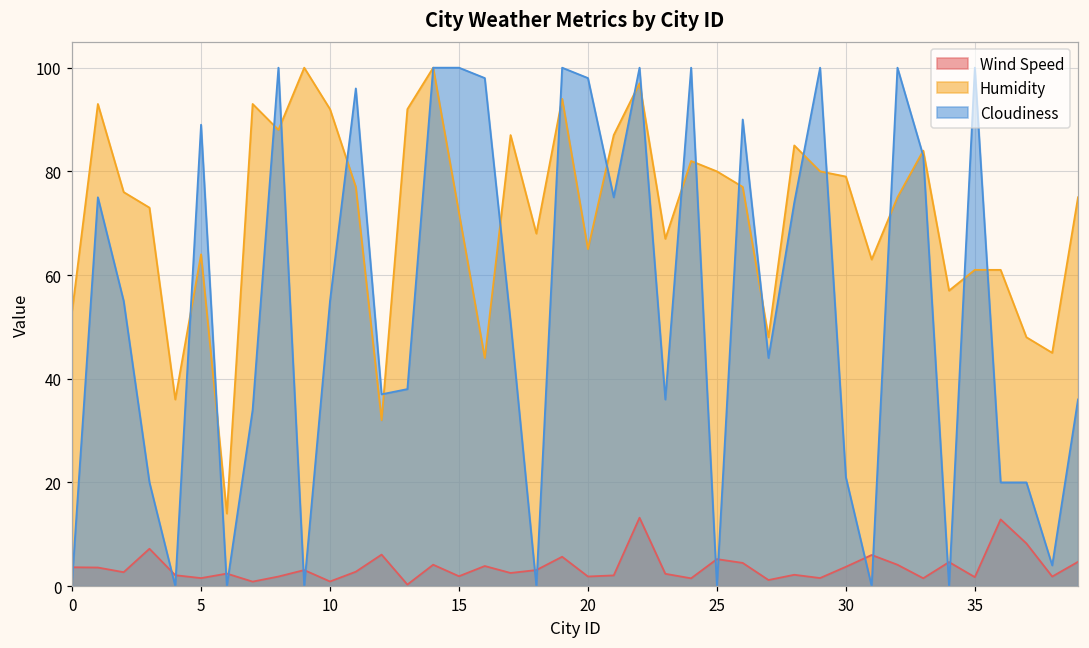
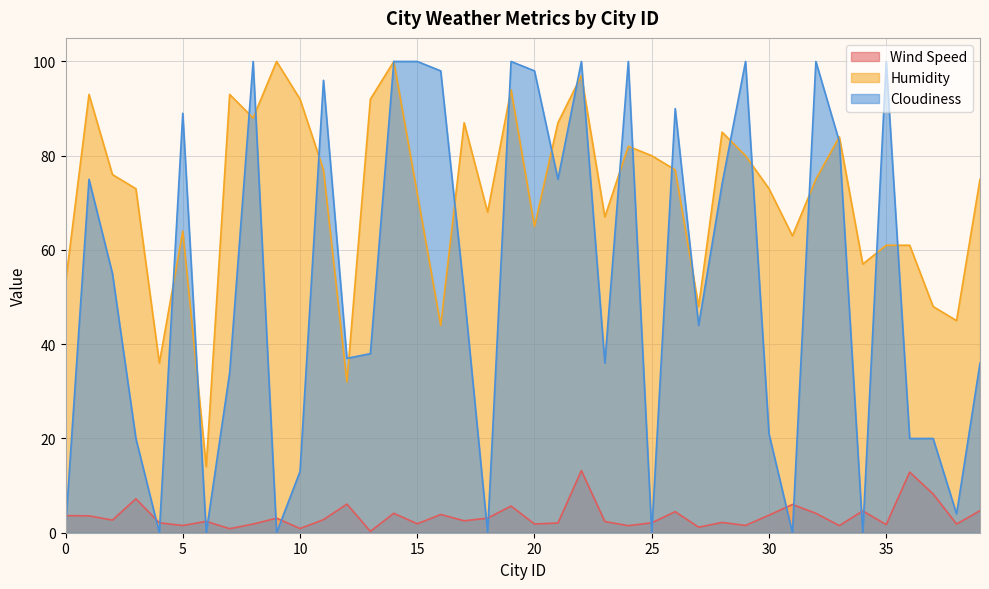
Cloudiness, 10: 55 -> 13
Wind Speed, 25: 5 -> 2
Humidity, 30: 79 -> 73
